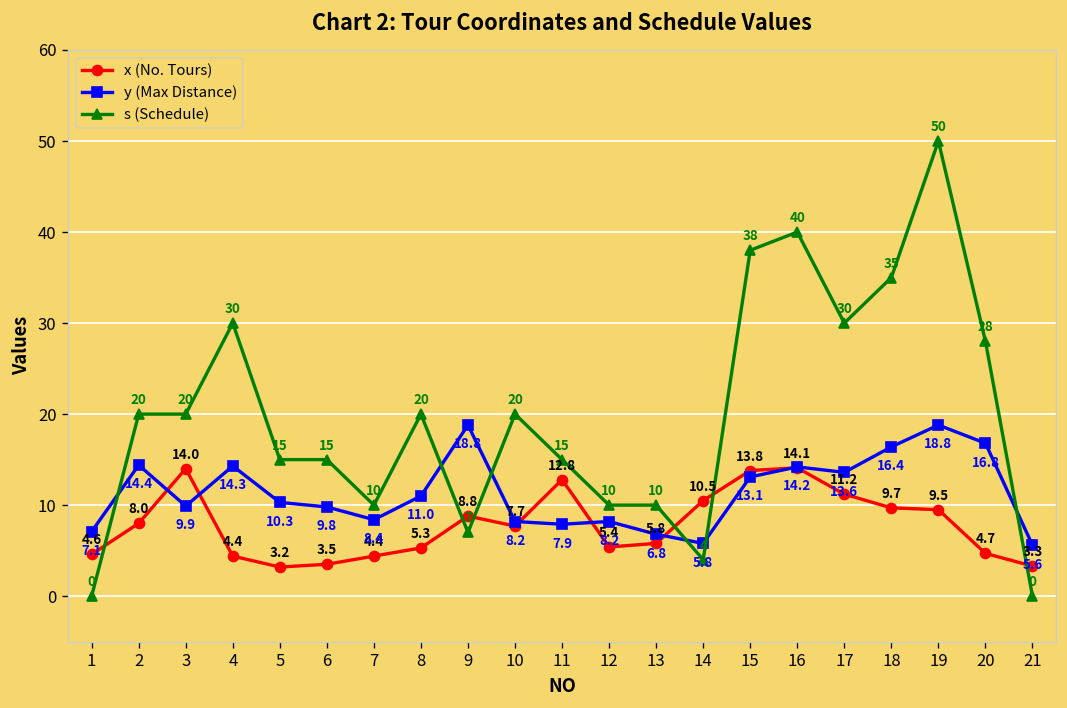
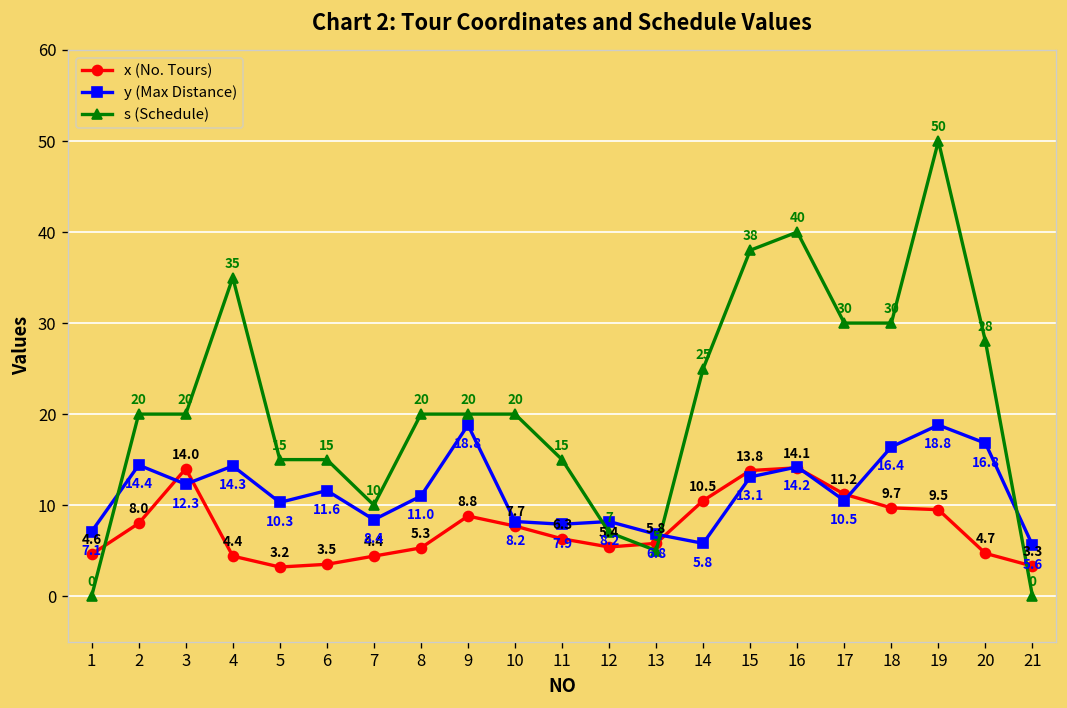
y (Max Distance), 3: 9.9 -> 12.3
s (Schedule), 4: 30 -> 35
y (Max Distance), 6: 9.8 -> 11.6
s (Schedule), 9: 7 -> 20
x (No. Tours), 11: 12.8 -> 6.3
s (Schedule), 12: 10 -> 7
s (Schedule), 13: 10 -> 5
s (Schedule), 14: 4 -> 25
y (Max Distance), 17: 13.6 -> 10.5
s (Schedule), 18: 35 -> 30
